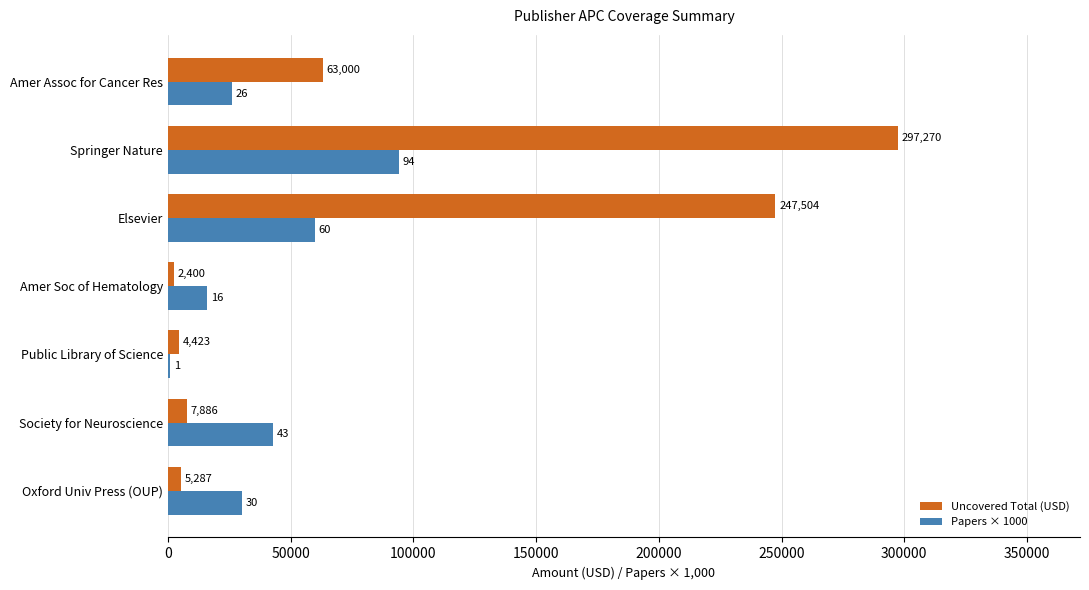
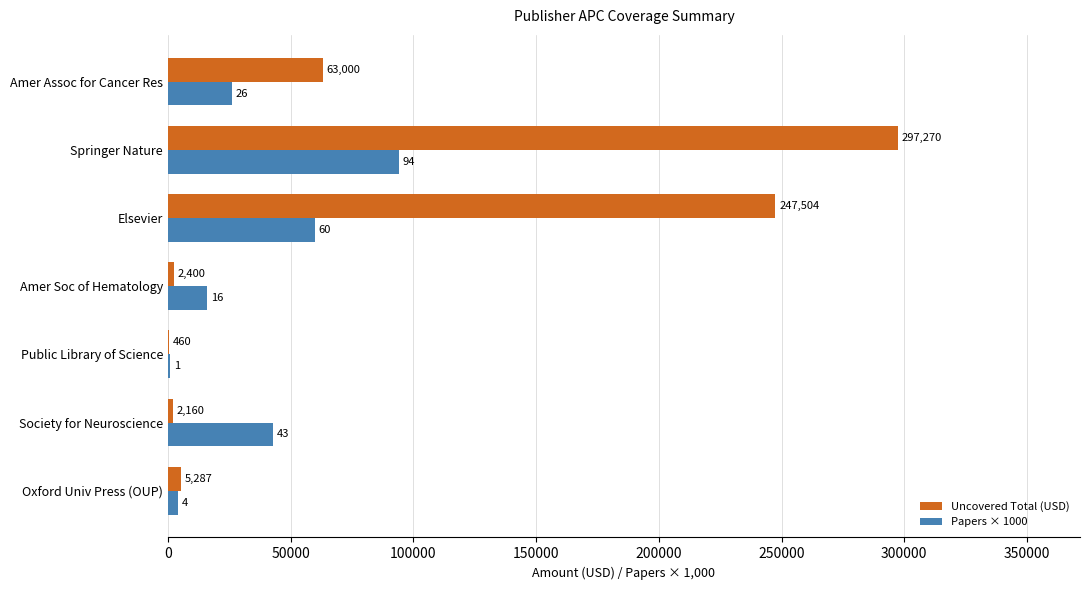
Uncovered Total (USD), Public Library of Science: 4,423 -> 460
Uncovered Total (USD), Society for Neuroscience: 7,886 -> 2,160
Papers × 1000, Oxford Univ Press (OUP): 30 -> 4
